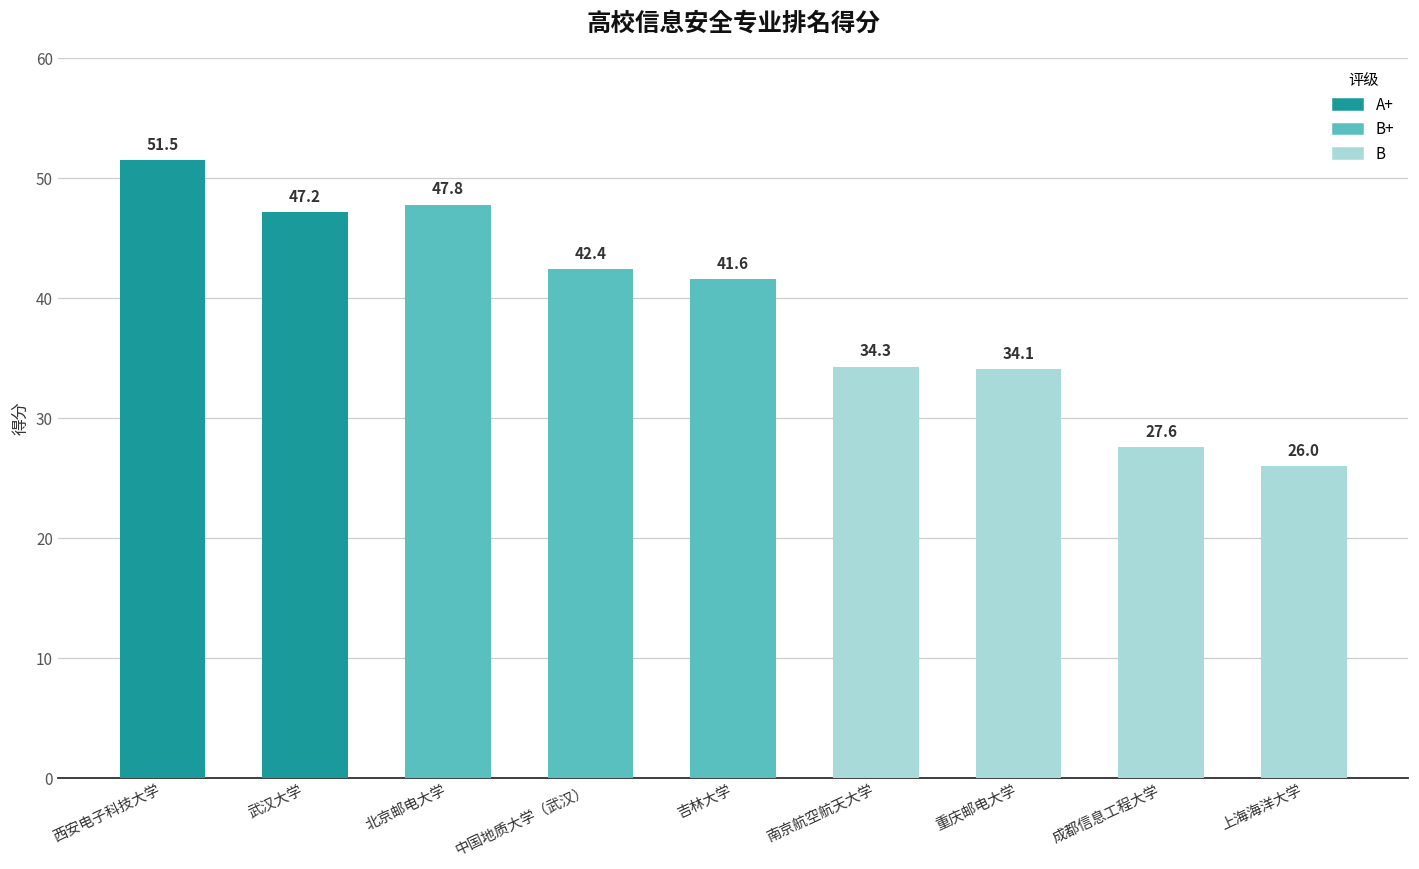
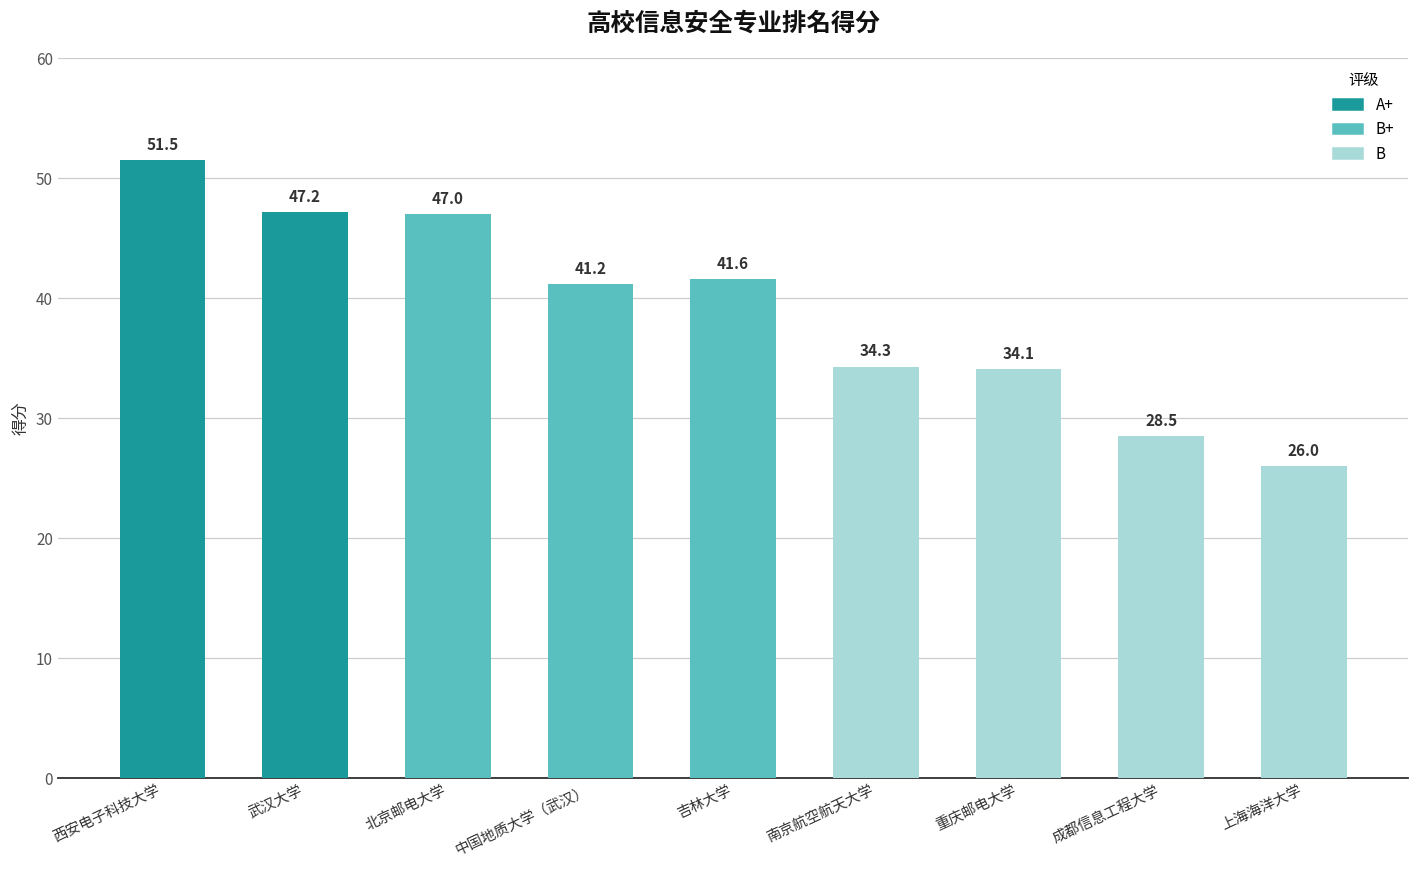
北京邮电大学: 47.8 -> 47.0
中国地质大学（武汉）: 42.4 -> 41.2
成都信息工程大学: 27.6 -> 28.5
